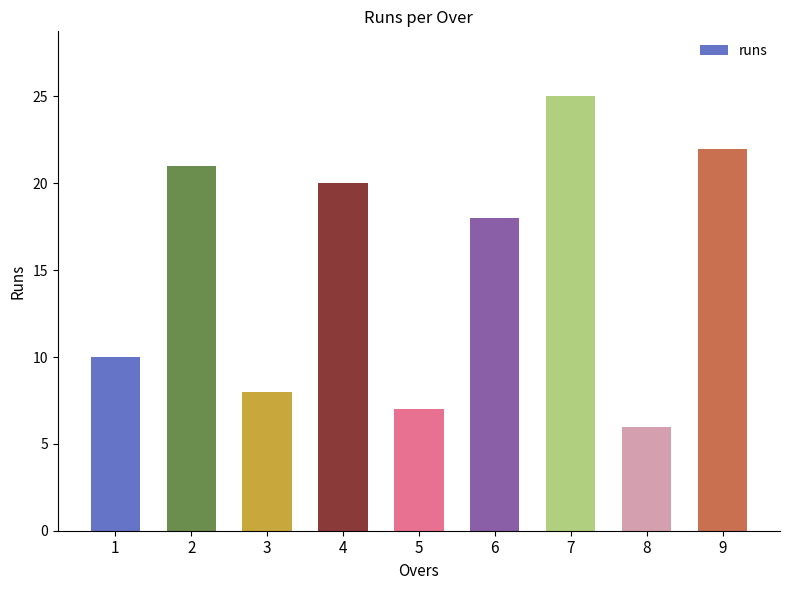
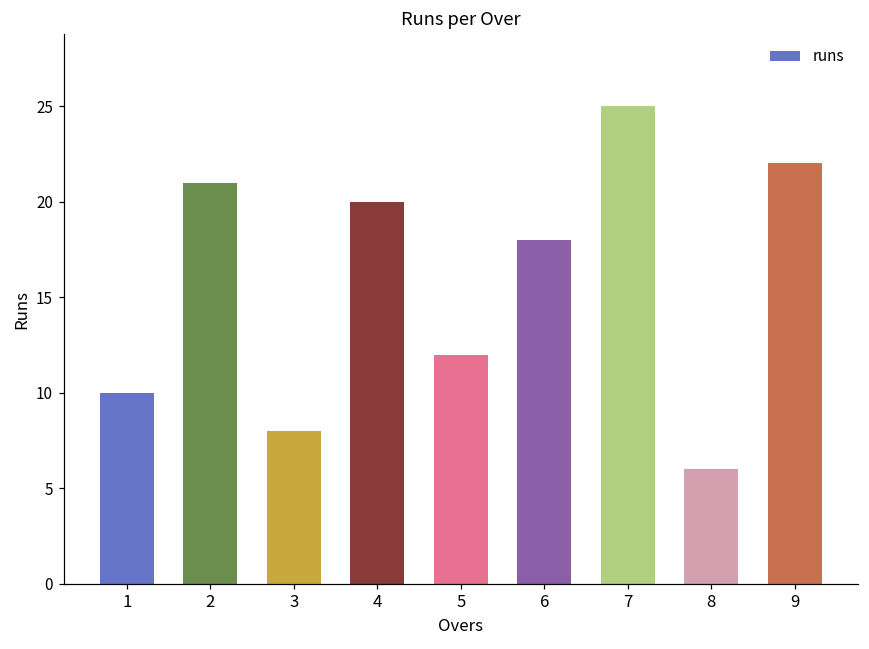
5: 7 -> 12
